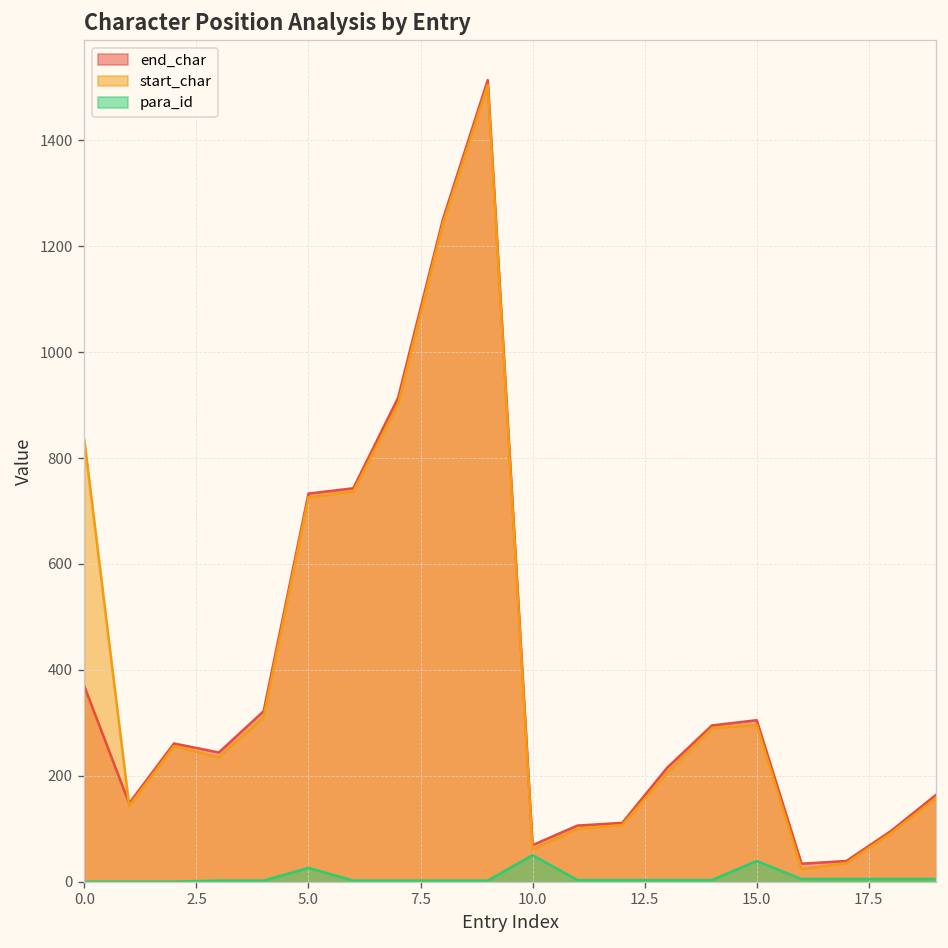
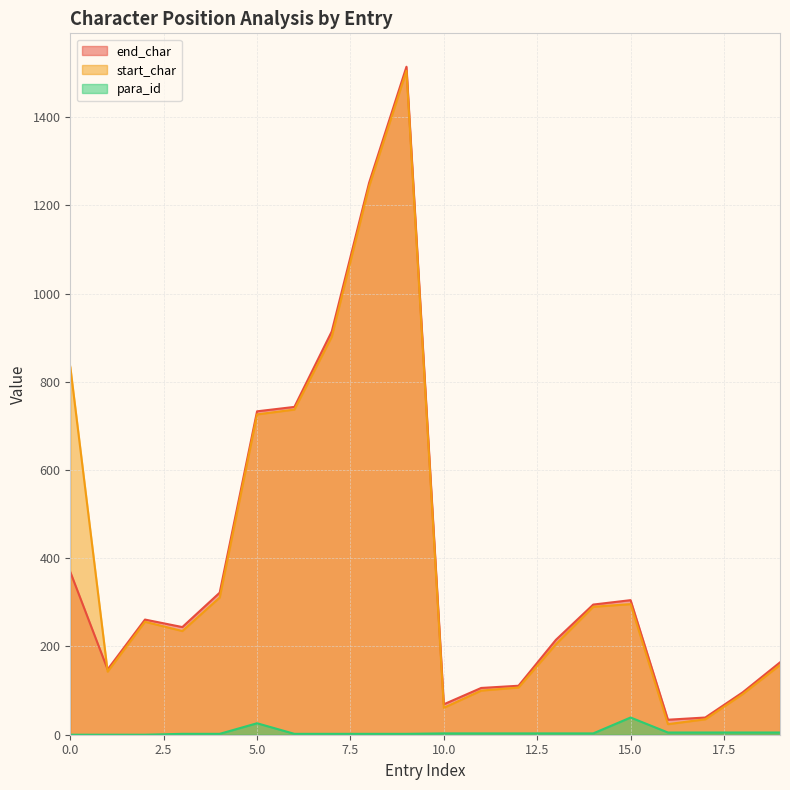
para_id, 10.0: 50 -> 0
